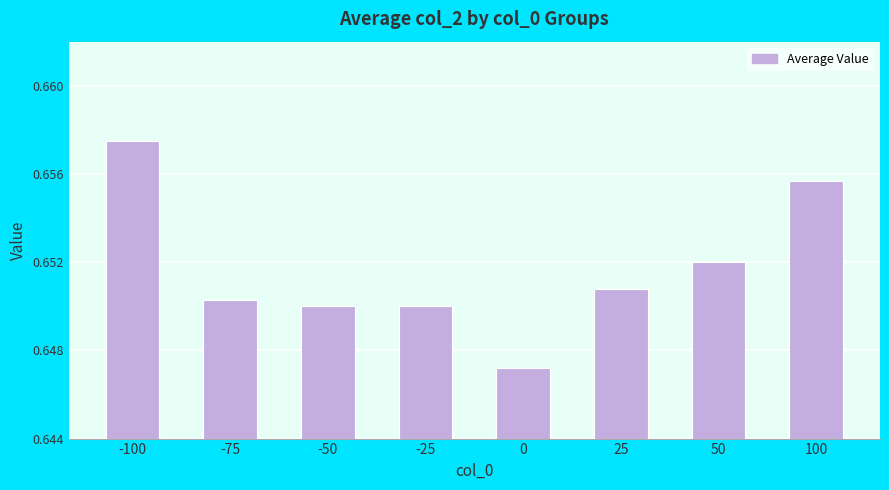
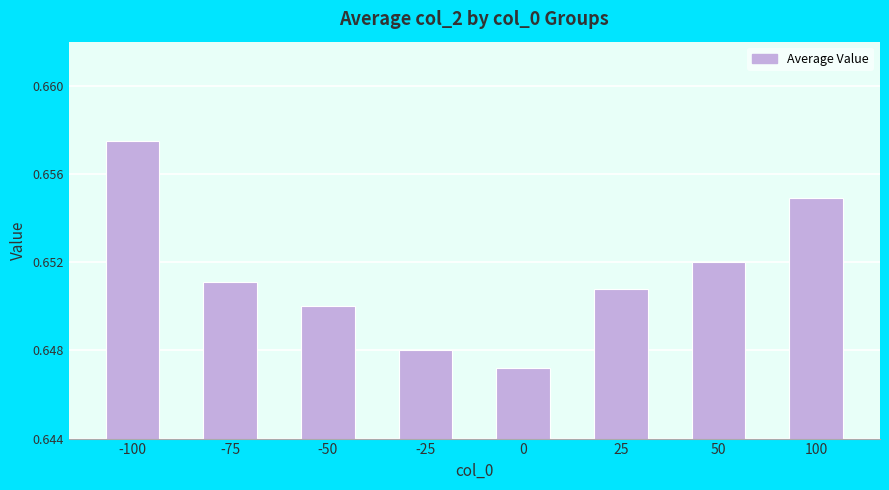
-75: 0.6503 -> 0.6511
-25: 0.650 -> 0.648
100: 0.6557 -> 0.6549
